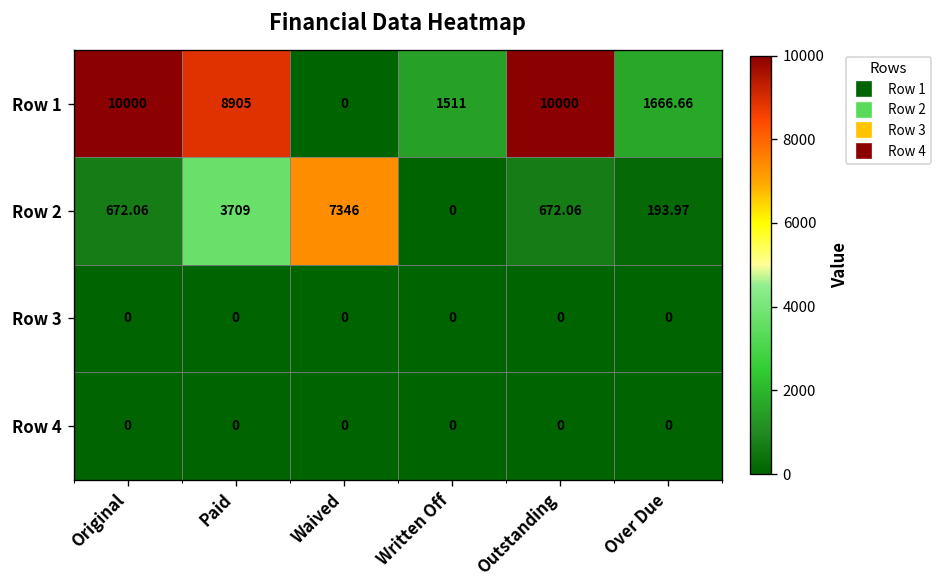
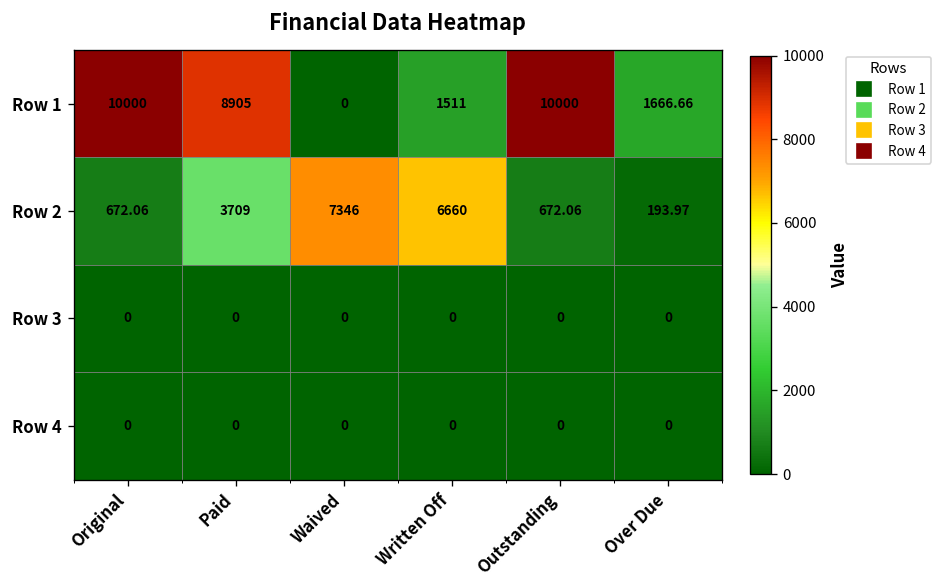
Row 2, Written Off: 0 -> 6660
